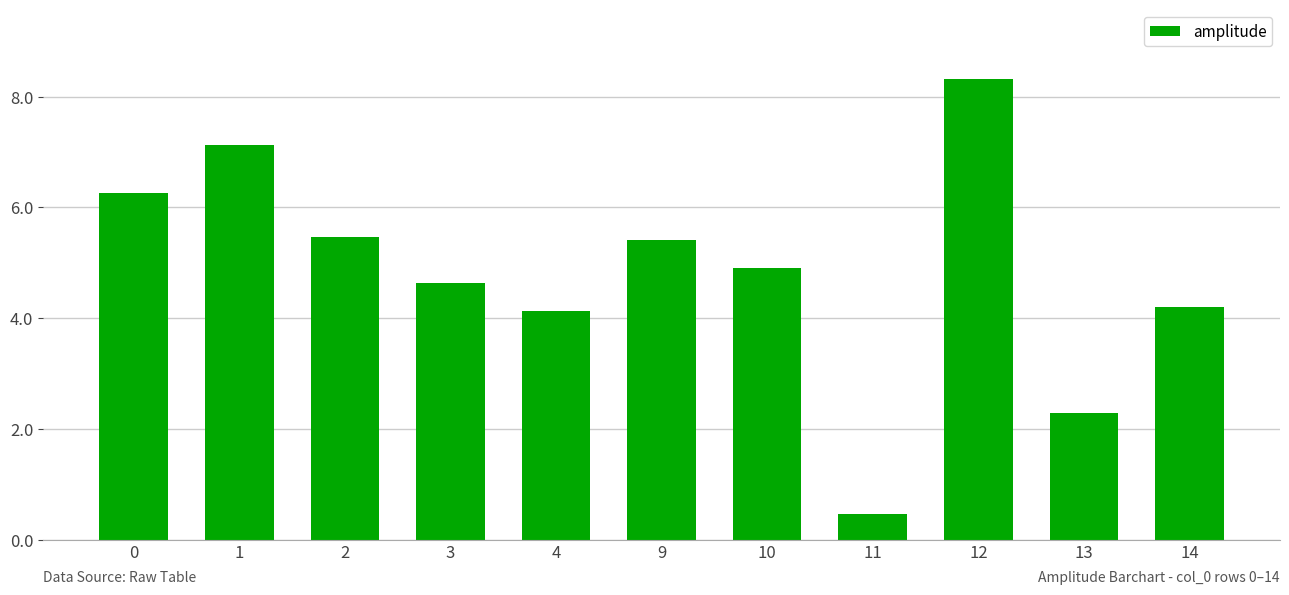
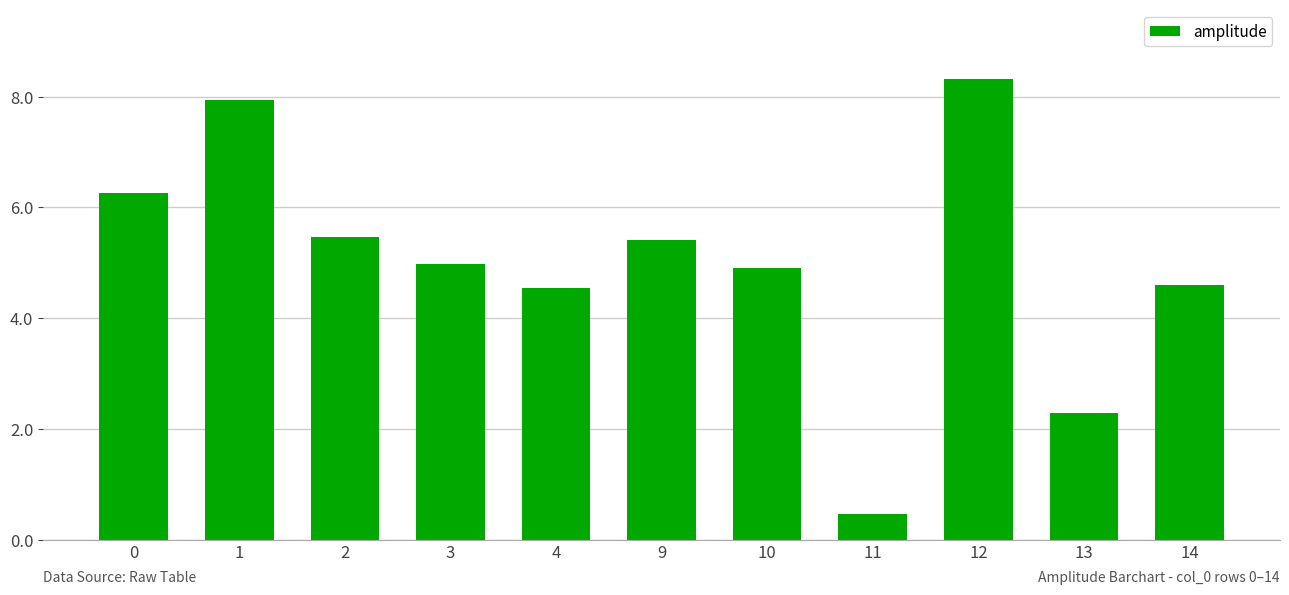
1: 7.1 -> 7.9
3: 4.6 -> 5.0
4: 4.1 -> 4.5
14: 4.2 -> 4.6
